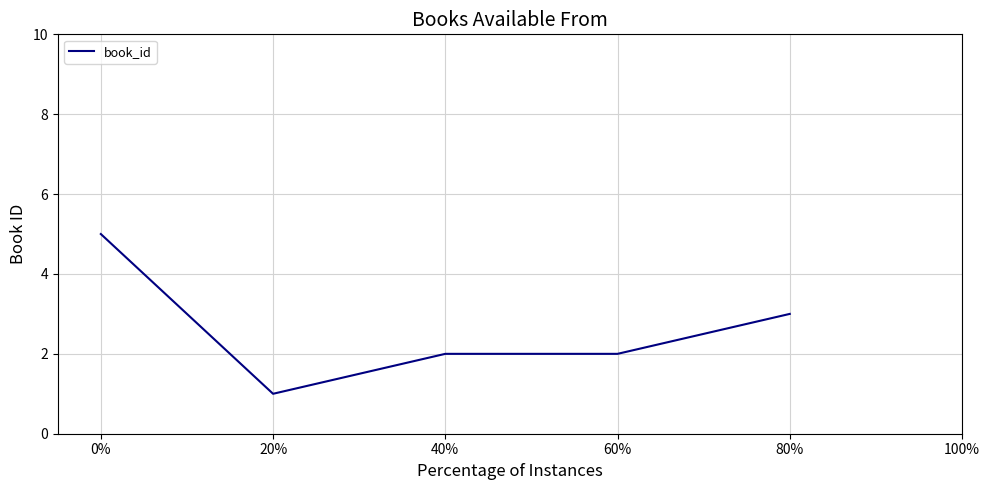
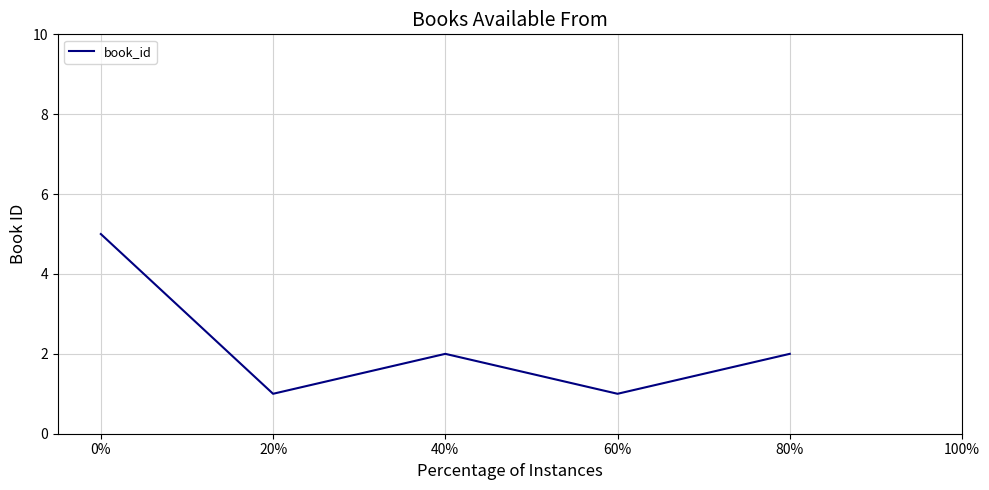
60%: 2 -> 1
80%: 3 -> 2
